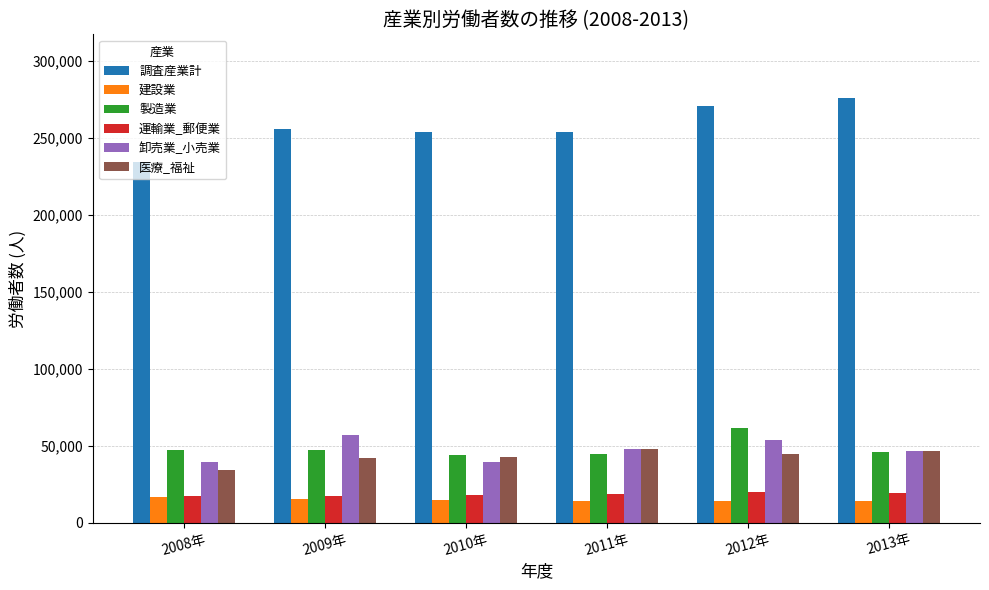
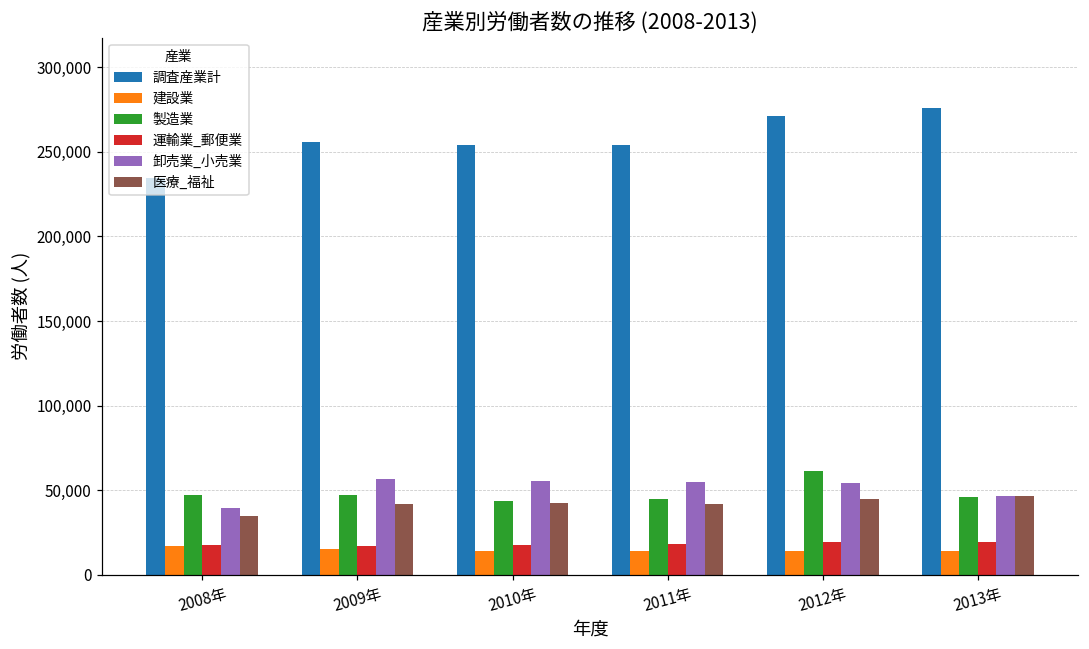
卸売業_小売業, 2010年: 39,000 -> 56,000
卸売業_小売業, 2011年: 48,000 -> 55,000
医療_福祉, 2011年: 48,000 -> 42,000
